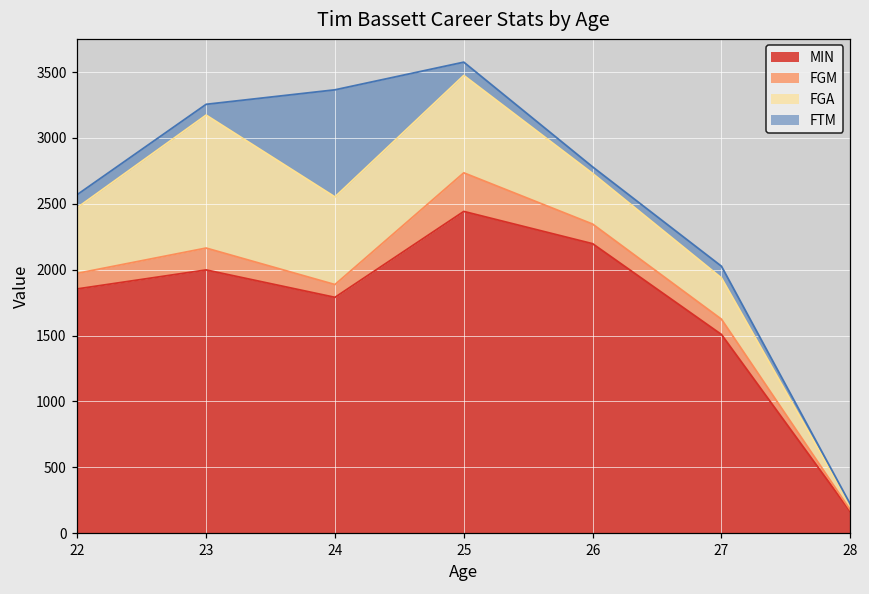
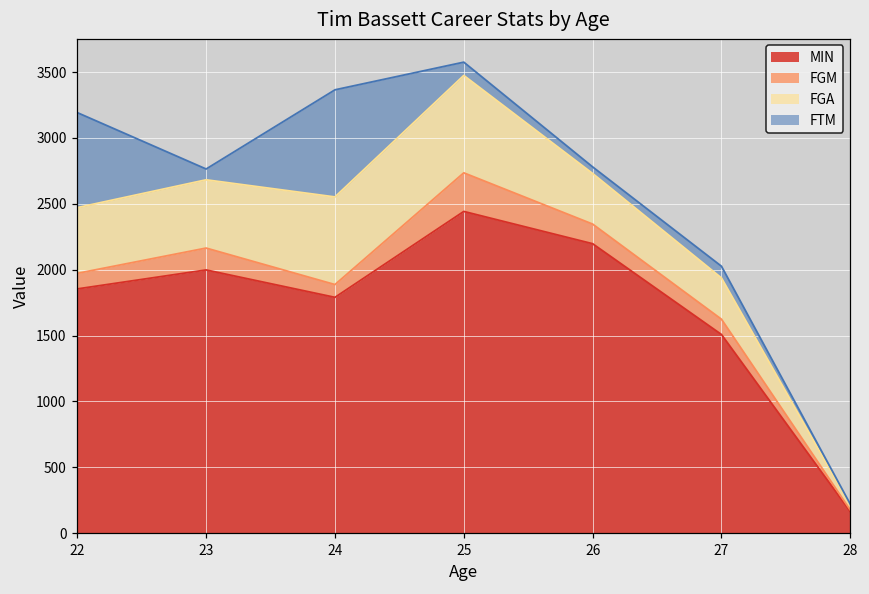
FTM, 22: 100 -> 720
FGA, 23: 1010 -> 520
